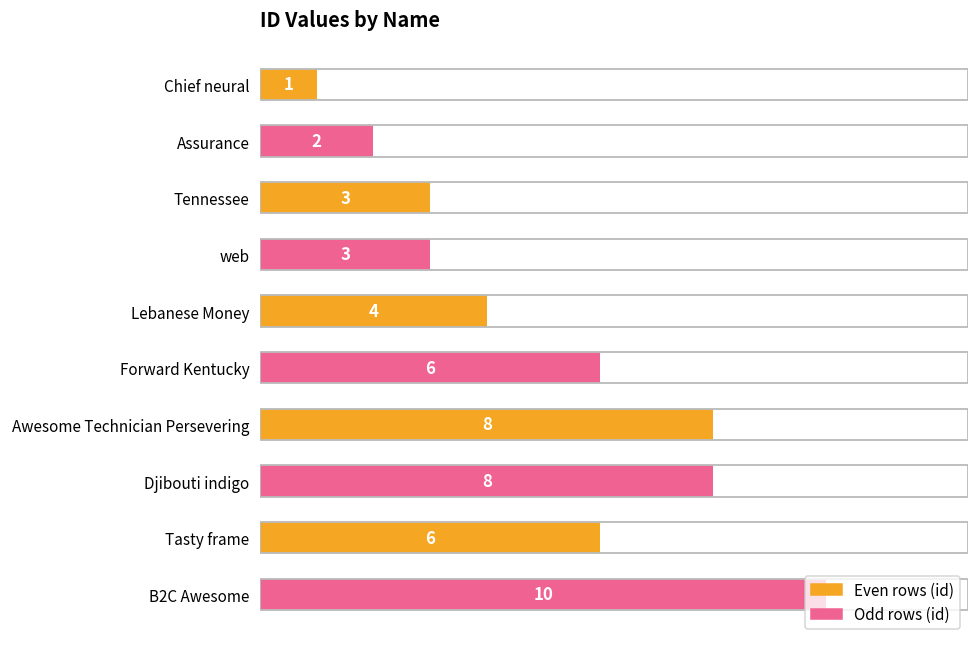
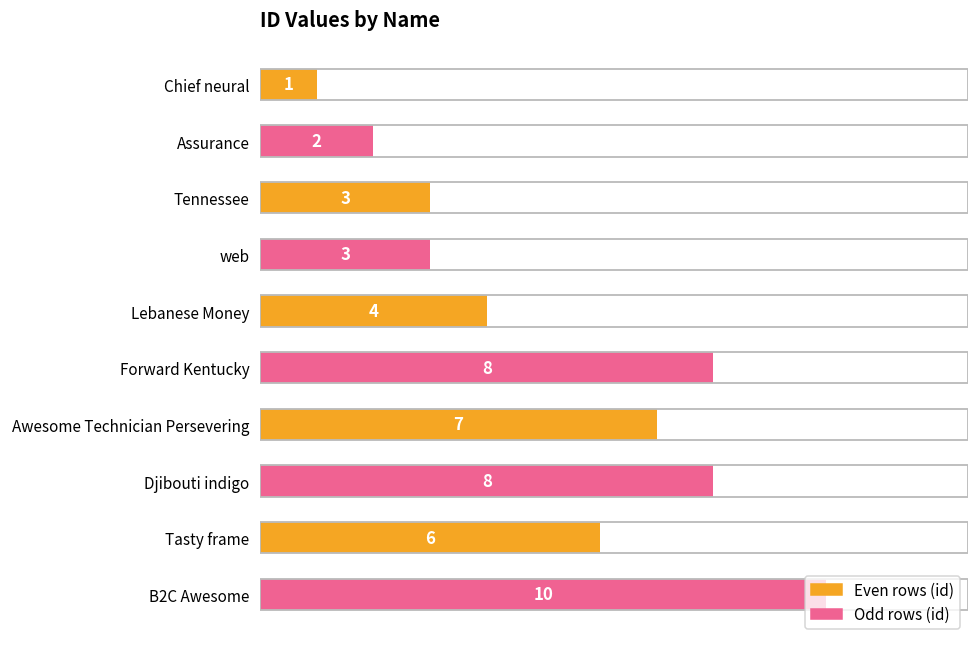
Forward Kentucky: 6 -> 8
Awesome Technician Persevering: 8 -> 7
